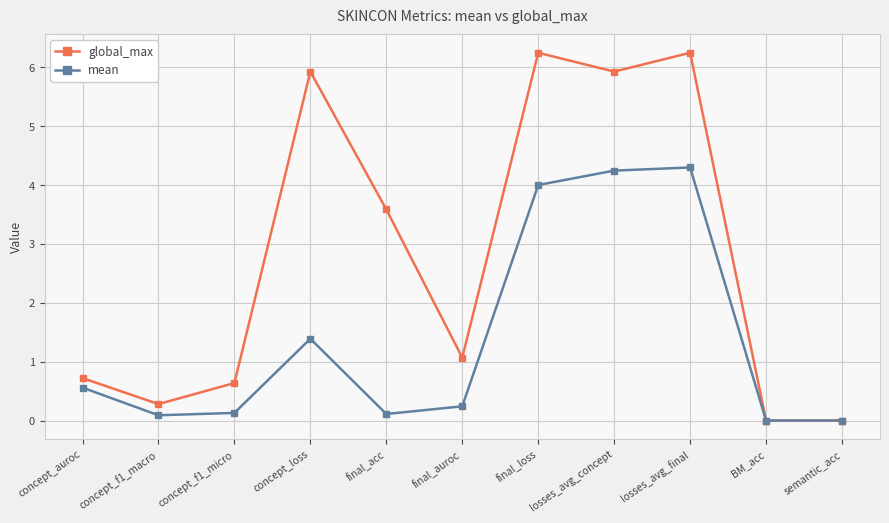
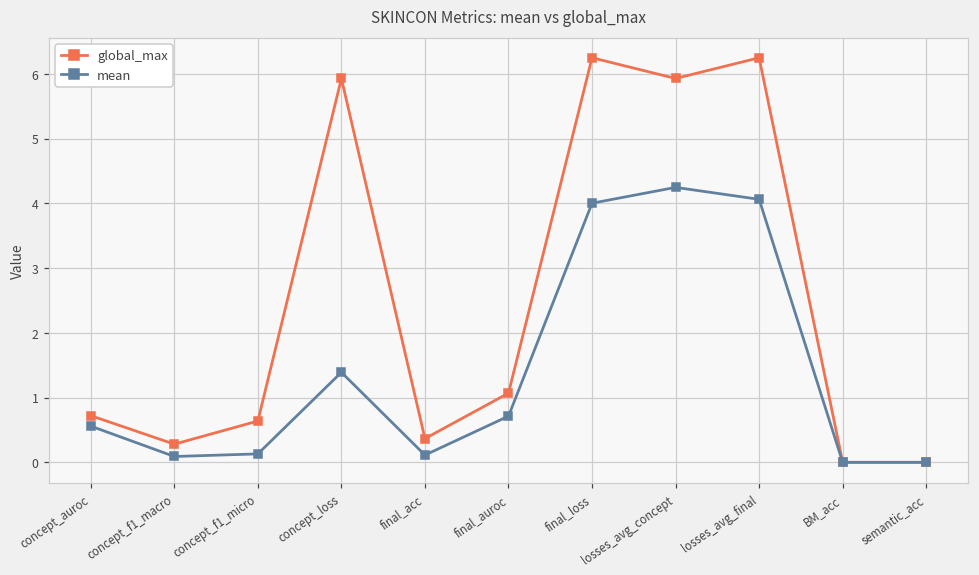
global_max, final_acc: 3.6 -> 0.4
mean, final_auroc: 0.2 -> 0.7
mean, losses_avg_final: 4.3 -> 4.1
